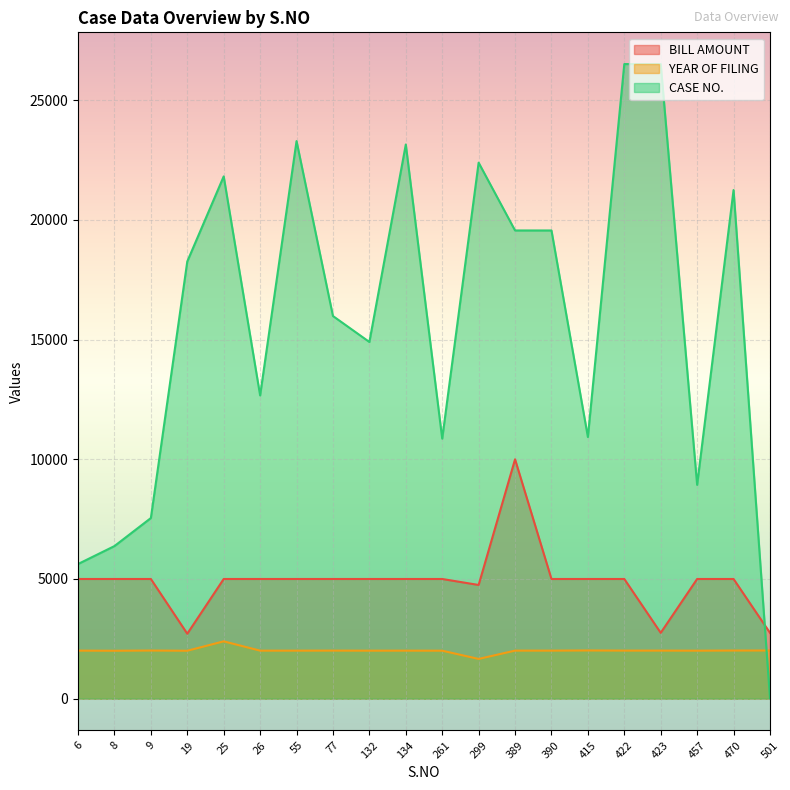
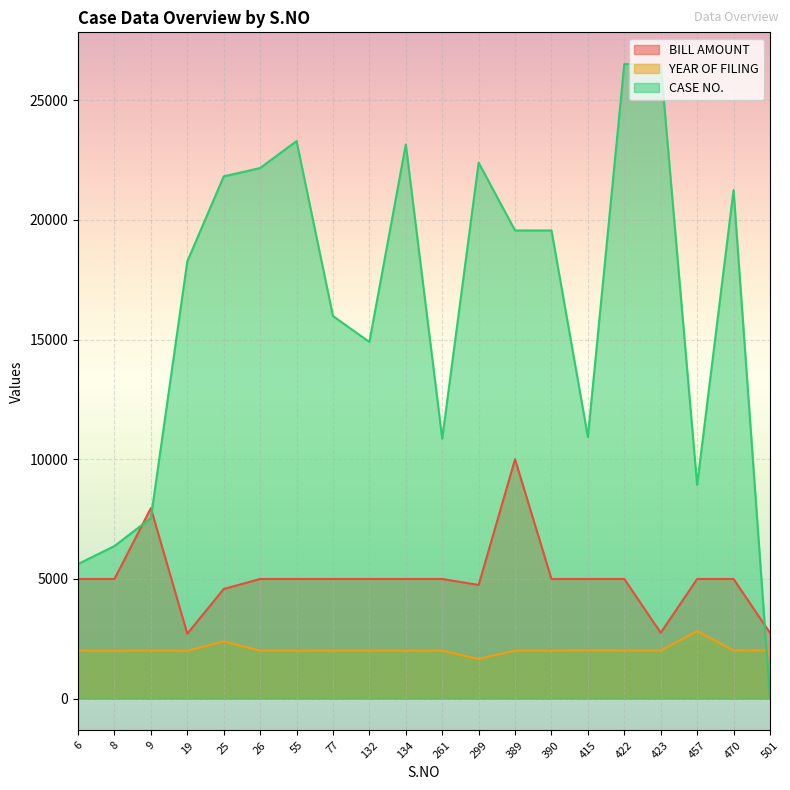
BILL AMOUNT, 9: 5000 -> 8000
BILL AMOUNT, 25: 5000 -> 4600
CASE NO., 26: 12700 -> 22200
YEAR OF FILING, 457: 2000 -> 2800
